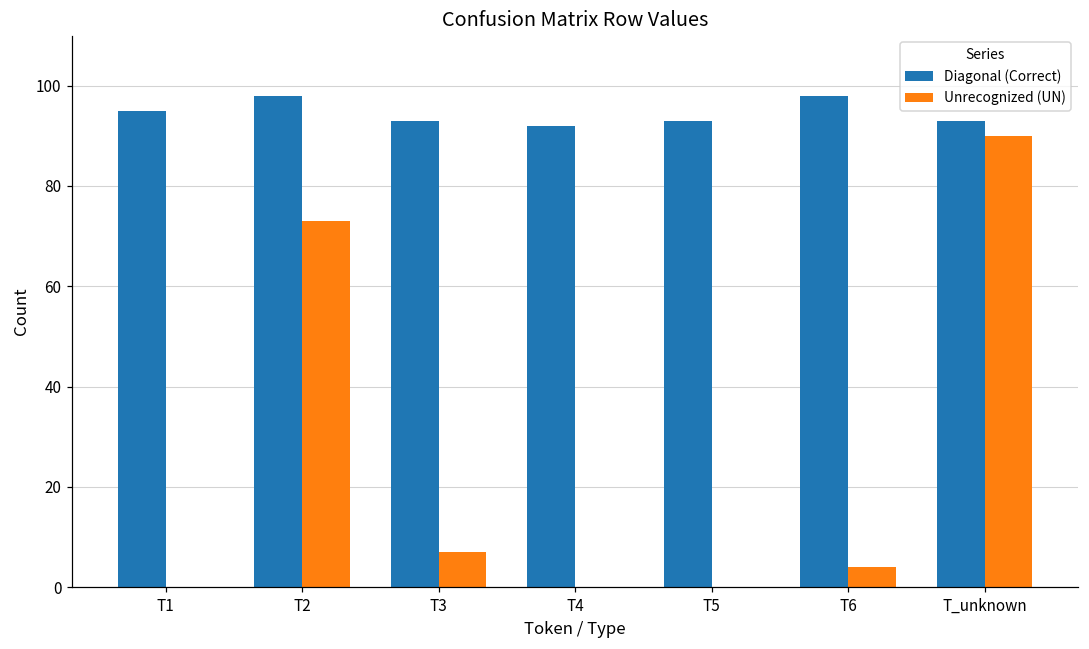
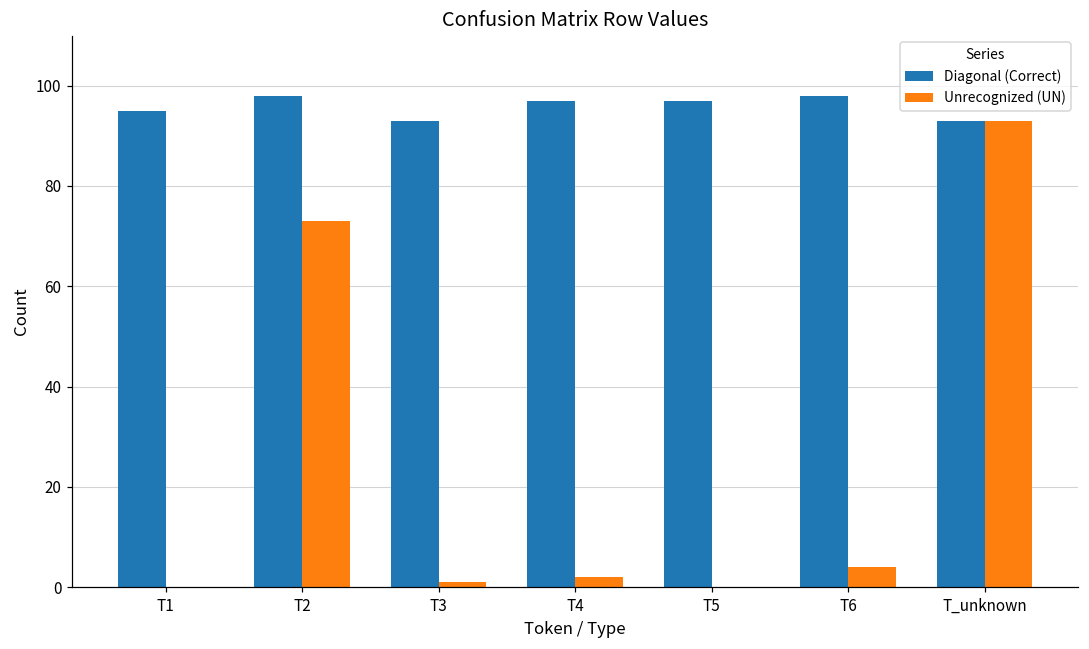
Unrecognized (UN), T3: 7 -> 1
Diagonal (Correct), T4: 92 -> 97
Unrecognized (UN), T4: 0 -> 2
Diagonal (Correct), T5: 93 -> 97
Unrecognized (UN), T_unknown: 90 -> 93
